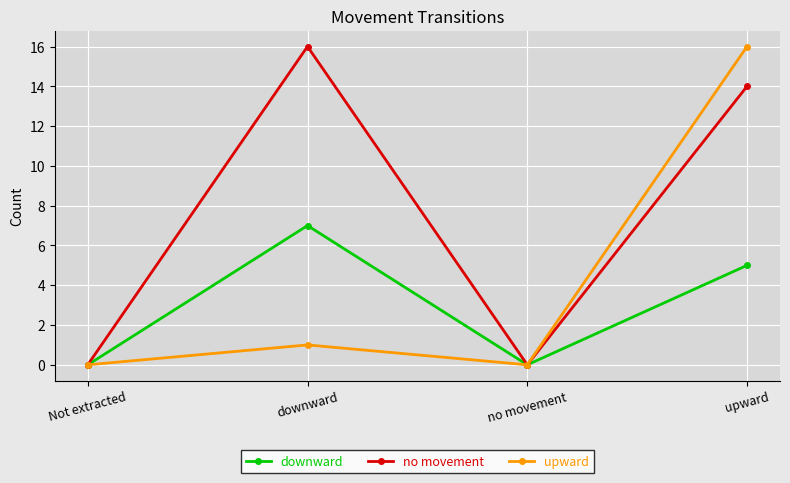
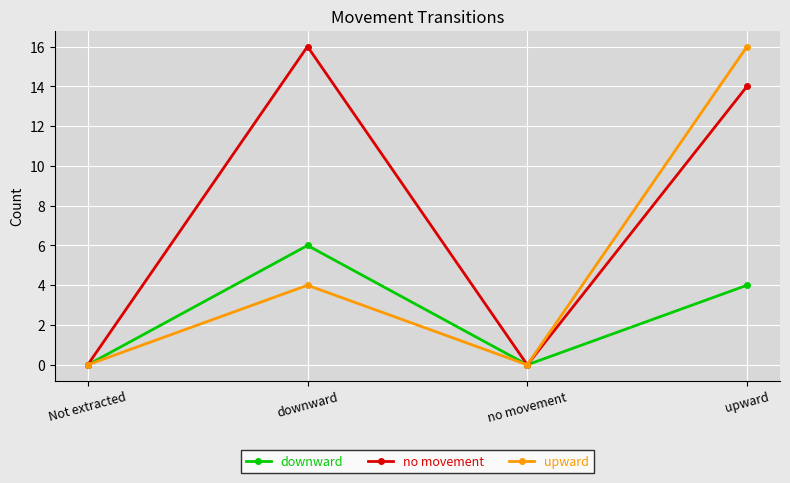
downward, downward: 7 -> 6
upward, downward: 1 -> 4
downward, upward: 5 -> 4
